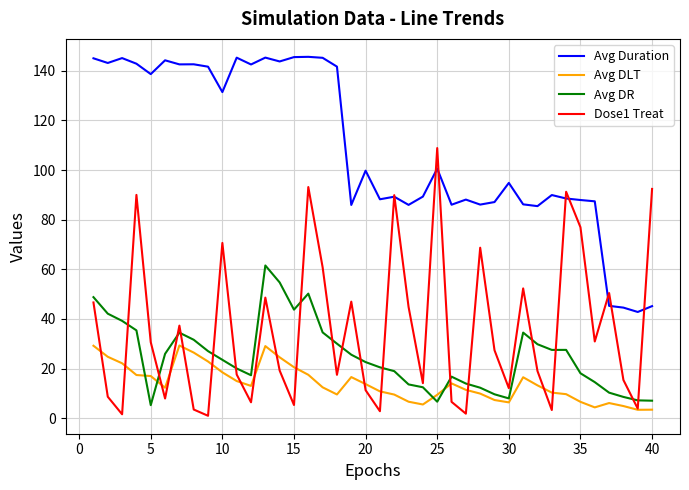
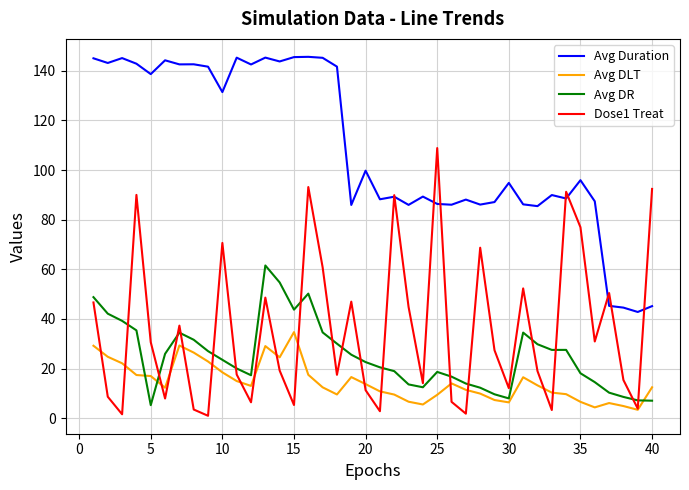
Avg DLT, 15: 21 -> 35
Avg Duration, 25: 101 -> 86
Avg DR, 25: 7 -> 19
Avg Duration, 35: 88 -> 96
Avg DLT, 40: 3 -> 12
